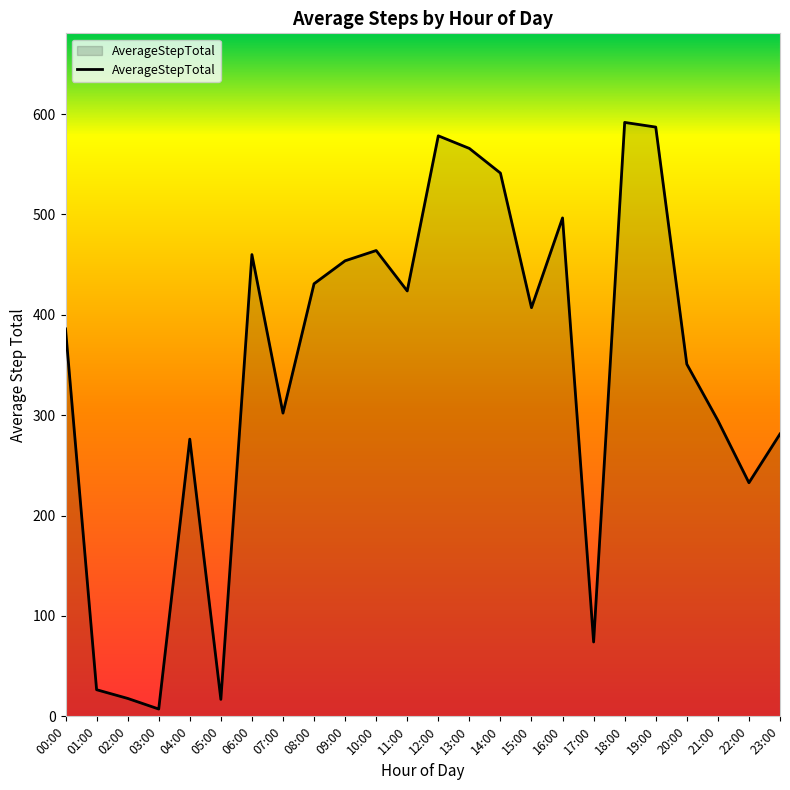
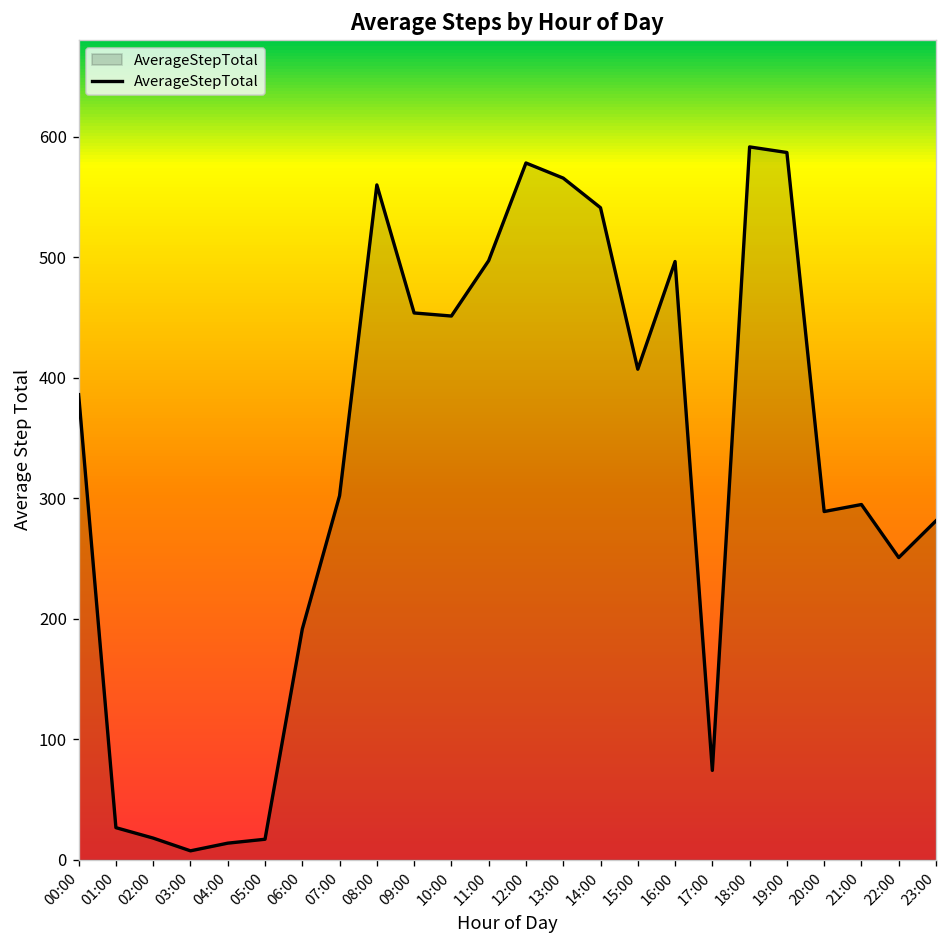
04:00: 276 -> 14
06:00: 460 -> 191
08:00: 431 -> 560
10:00: 464 -> 451
11:00: 424 -> 497
20:00: 351 -> 289
22:00: 233 -> 251
